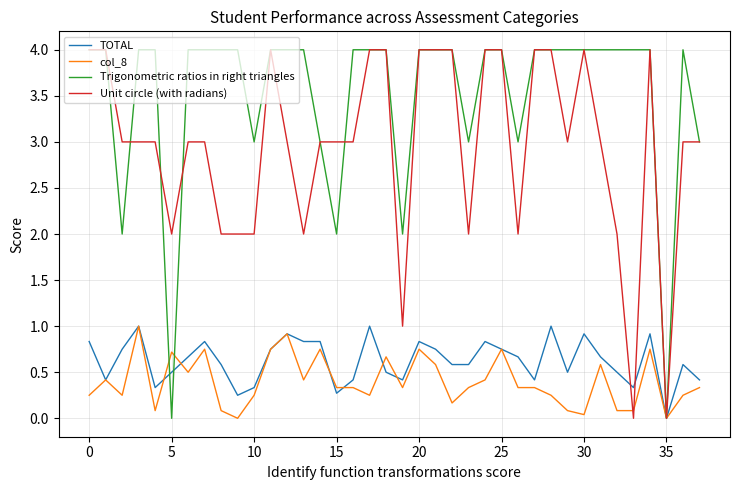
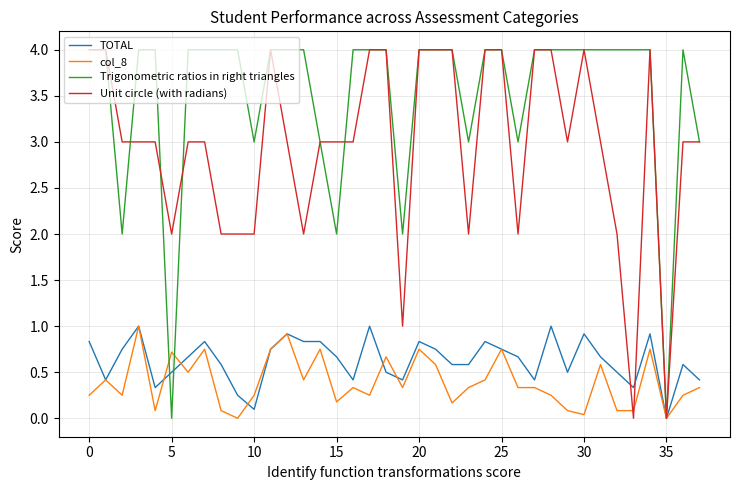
TOTAL, 10: 0.3 -> 0.1
TOTAL, 15: 0.3 -> 0.7
col_8, 15: 0.3 -> 0.2
